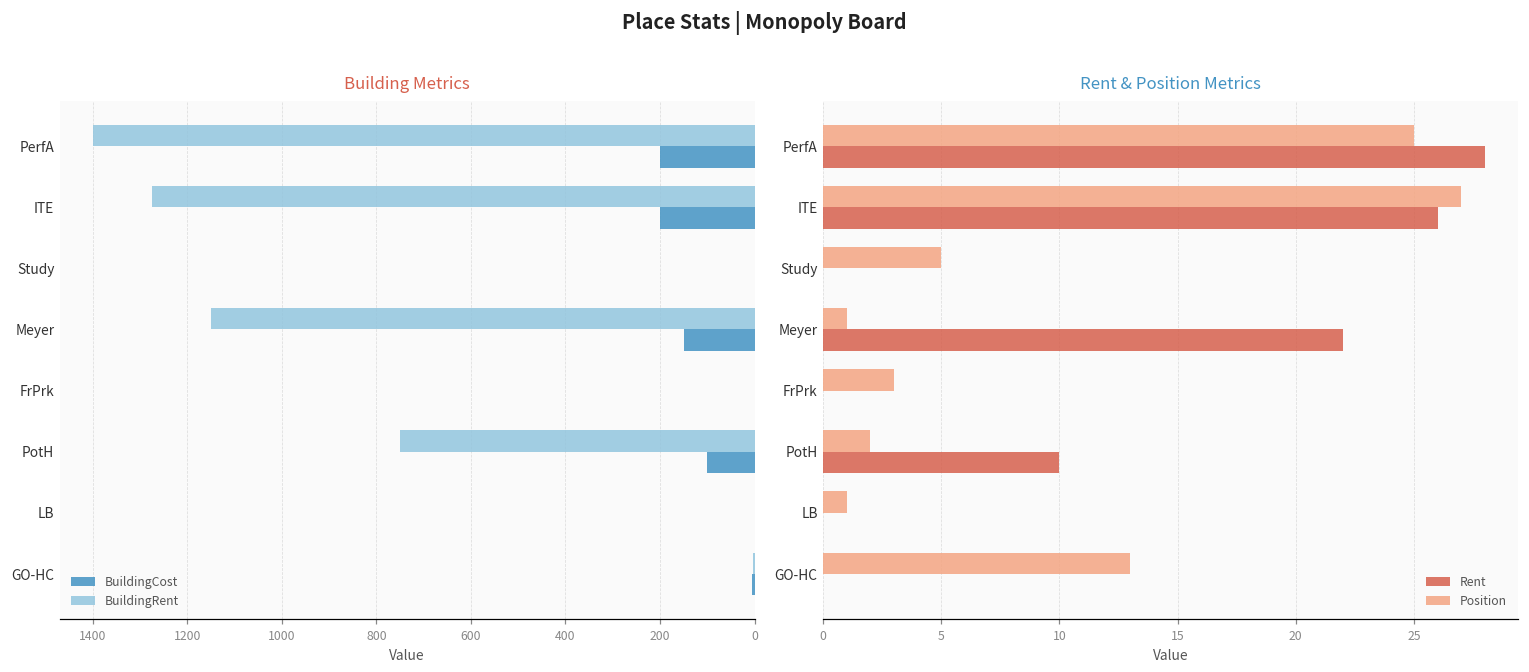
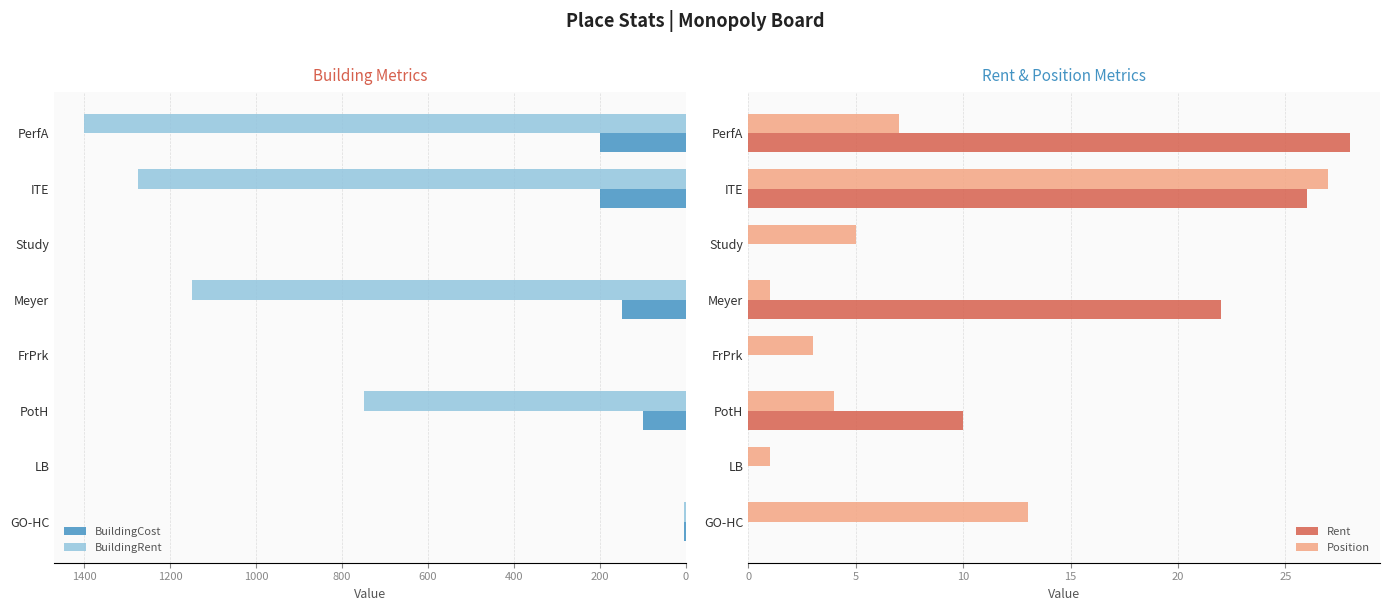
Rent & Position Metrics, Position, PerfA: 25 -> 7
Rent & Position Metrics, Position, PotH: 2 -> 4
